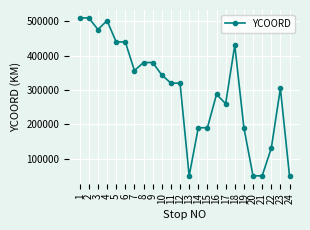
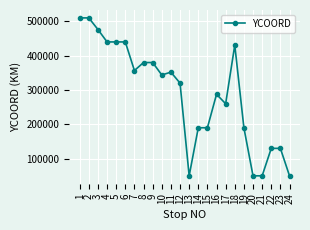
4: 500000 -> 440000
11: 320000 -> 350000
23: 300000 -> 130000
